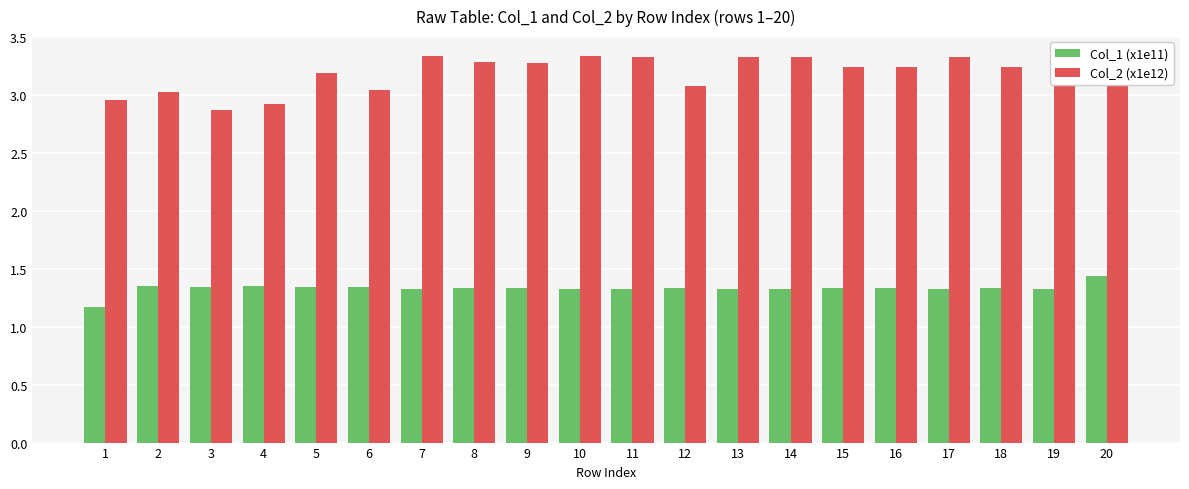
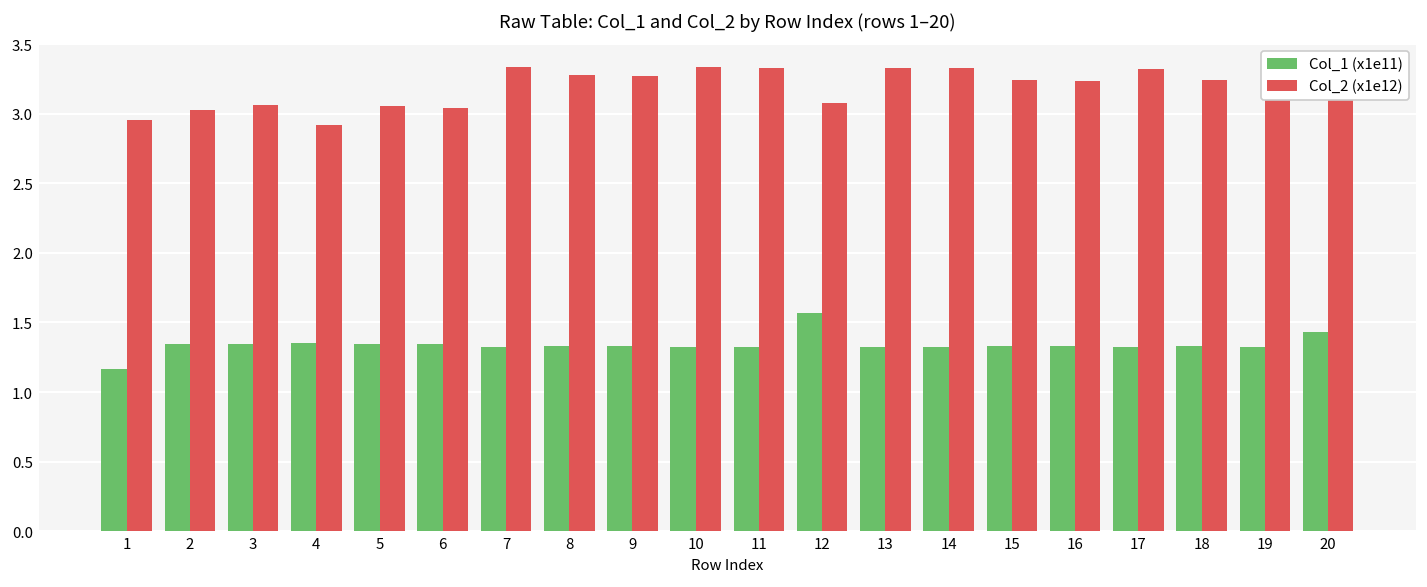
Col_2 (x1e12), 3: 2.87 -> 3.06
Col_2 (x1e12), 5: 3.18 -> 3.06
Col_1 (x1e11), 12: 1.34 -> 1.57
